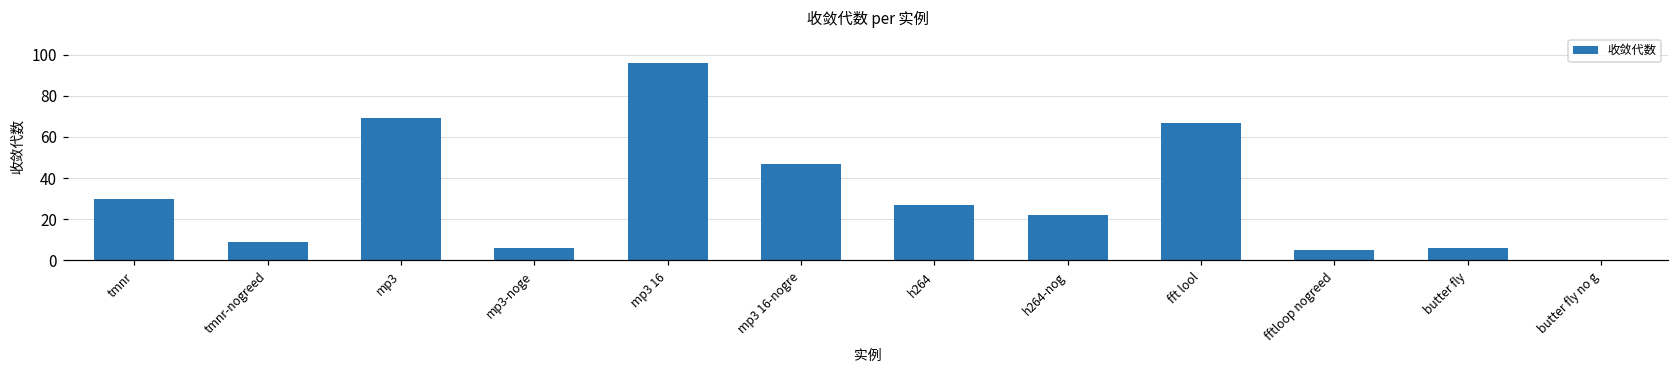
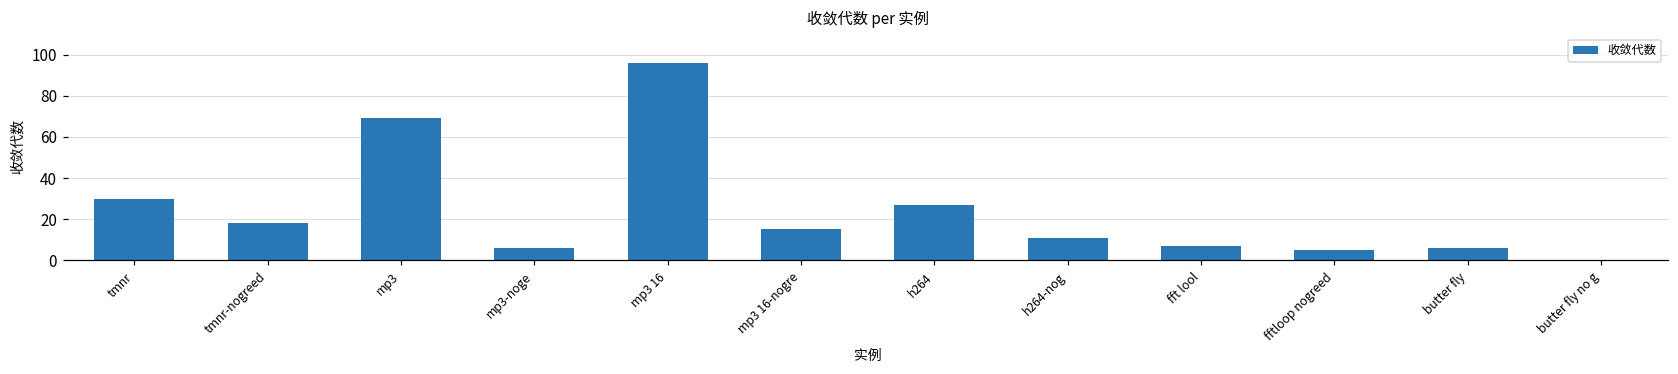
tmnr-nogreed: 9 -> 18
mp3 16-nogre: 47 -> 15
h264-nog: 22 -> 11
fft lool: 67 -> 7
